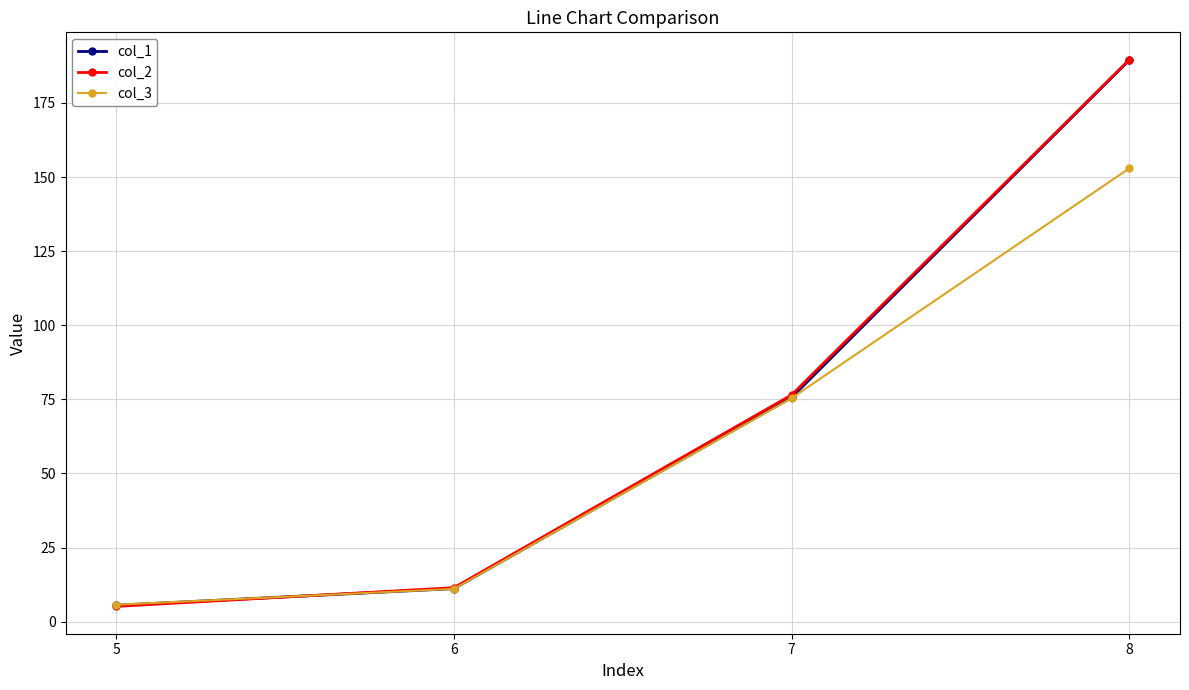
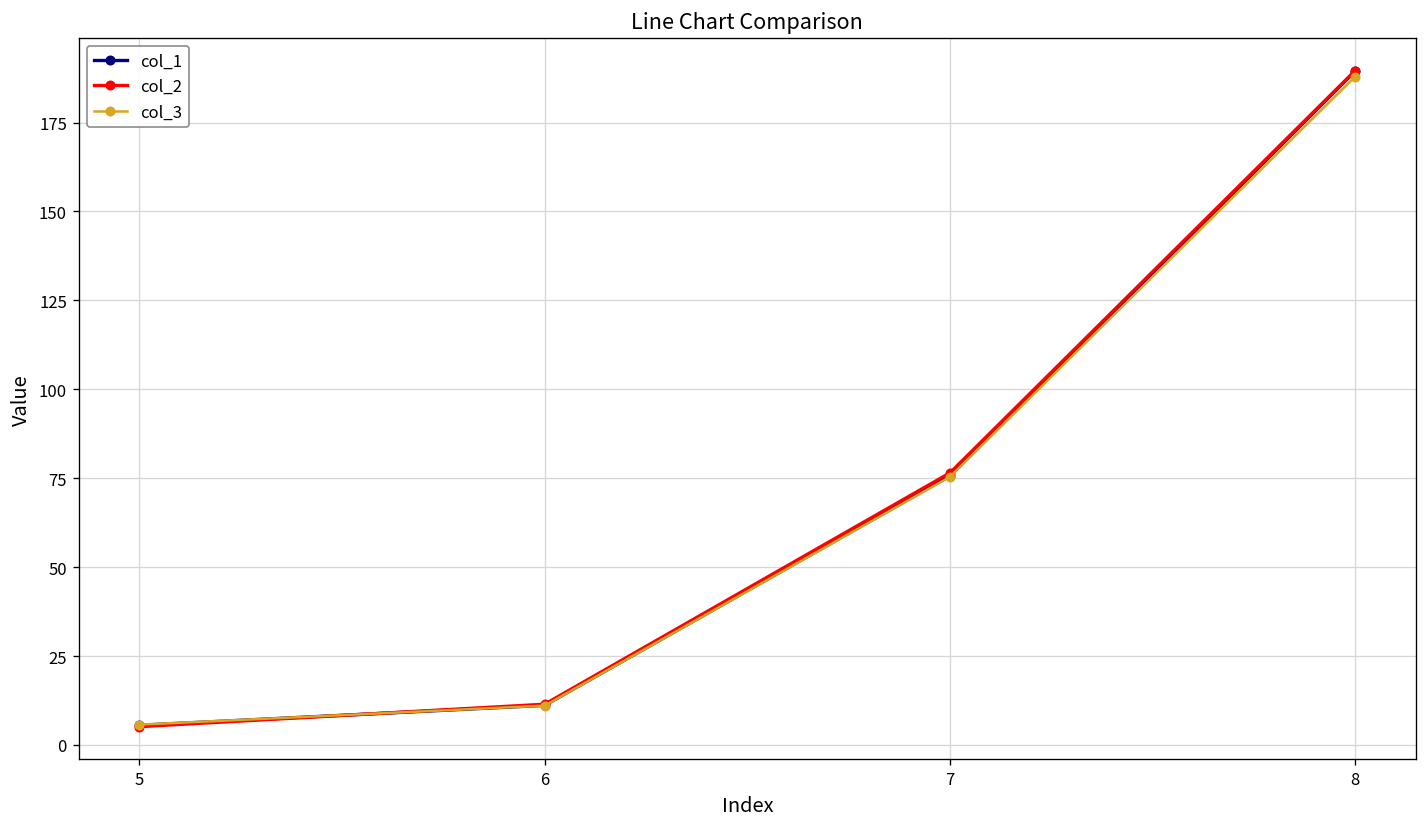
col_3, 8: 153 -> 188
